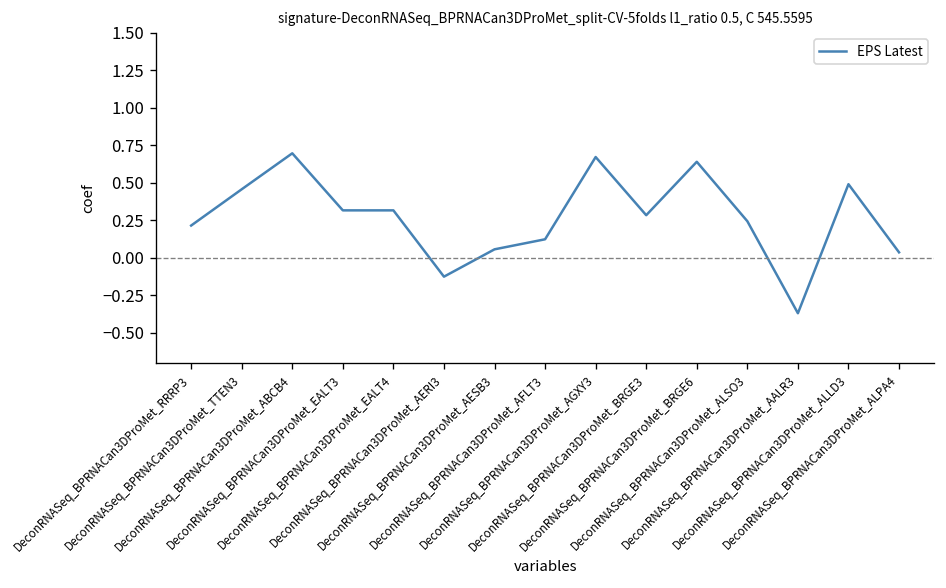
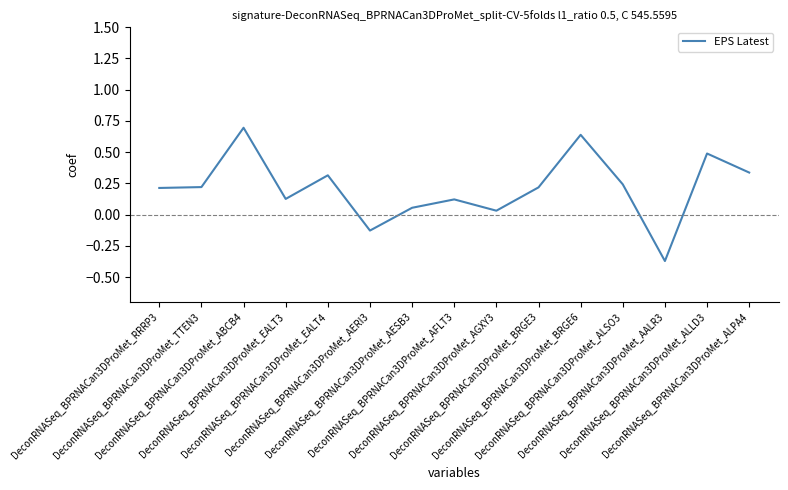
DeconRNASeq_BPRNACan3DProMet_TTEN3: 0.46 -> 0.22
DeconRNASeq_BPRNACan3DProMet_EALT3: 0.32 -> 0.13
DeconRNASeq_BPRNACan3DProMet_AGXY3: 0.67 -> 0.03
DeconRNASeq_BPRNACan3DProMet_BRGE3: 0.28 -> 0.22
DeconRNASeq_BPRNACan3DProMet_ALPA4: 0.04 -> 0.34
